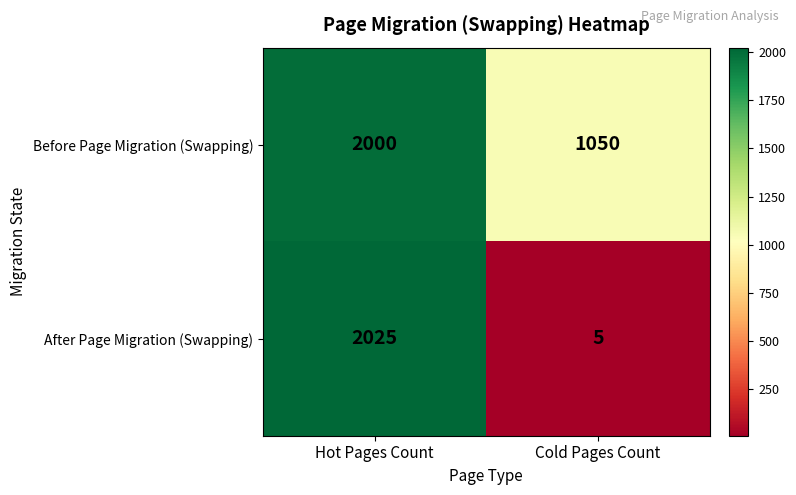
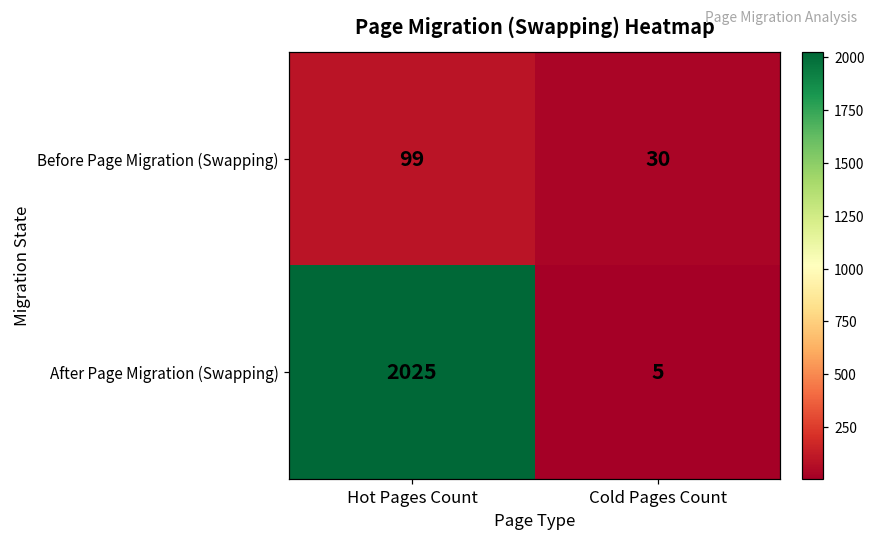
Before Page Migration (Swapping), Hot Pages Count: 2000 -> 99
Before Page Migration (Swapping), Cold Pages Count: 1050 -> 30
